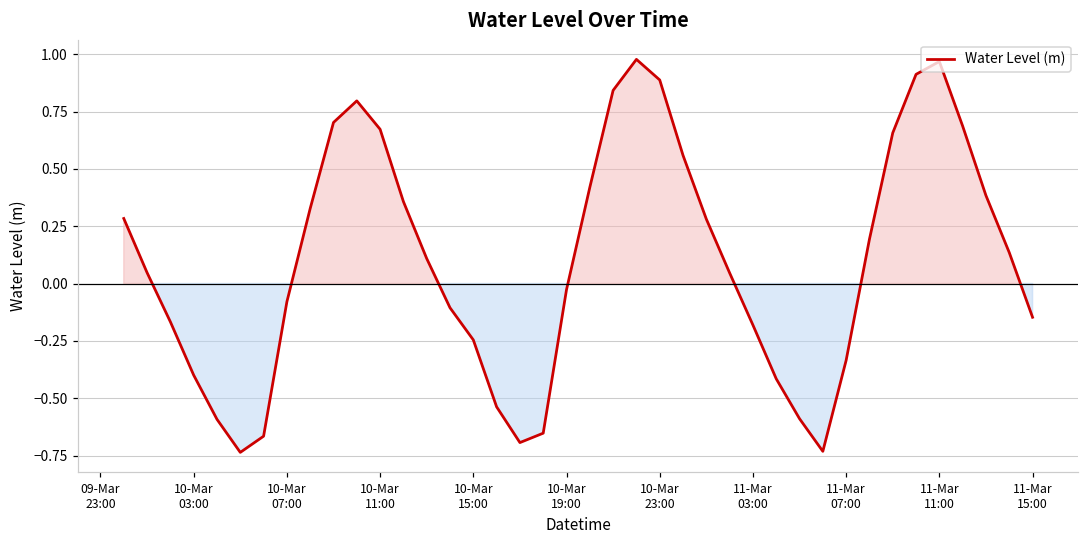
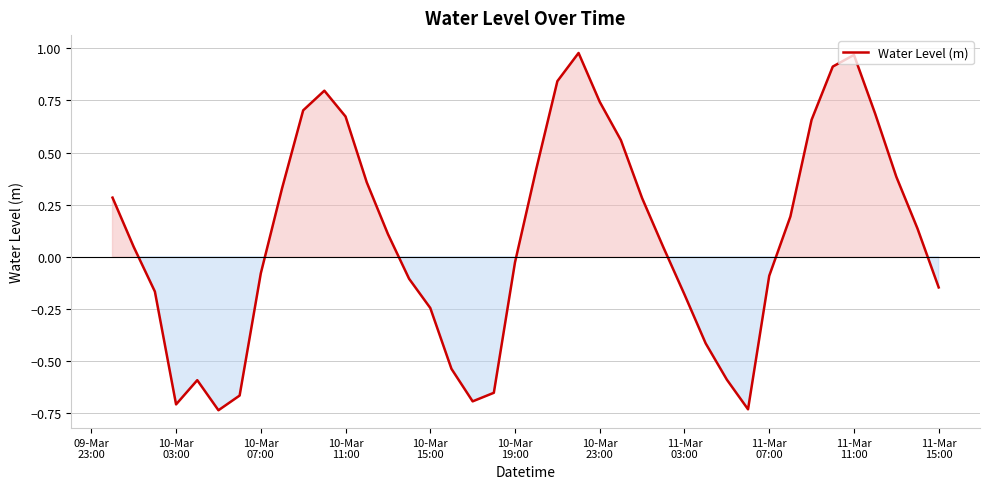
10-Mar 03:00: -0.40 -> -0.71
10-Mar 23:00: 0.89 -> 0.74
11-Mar 07:00: -0.33 -> -0.09
